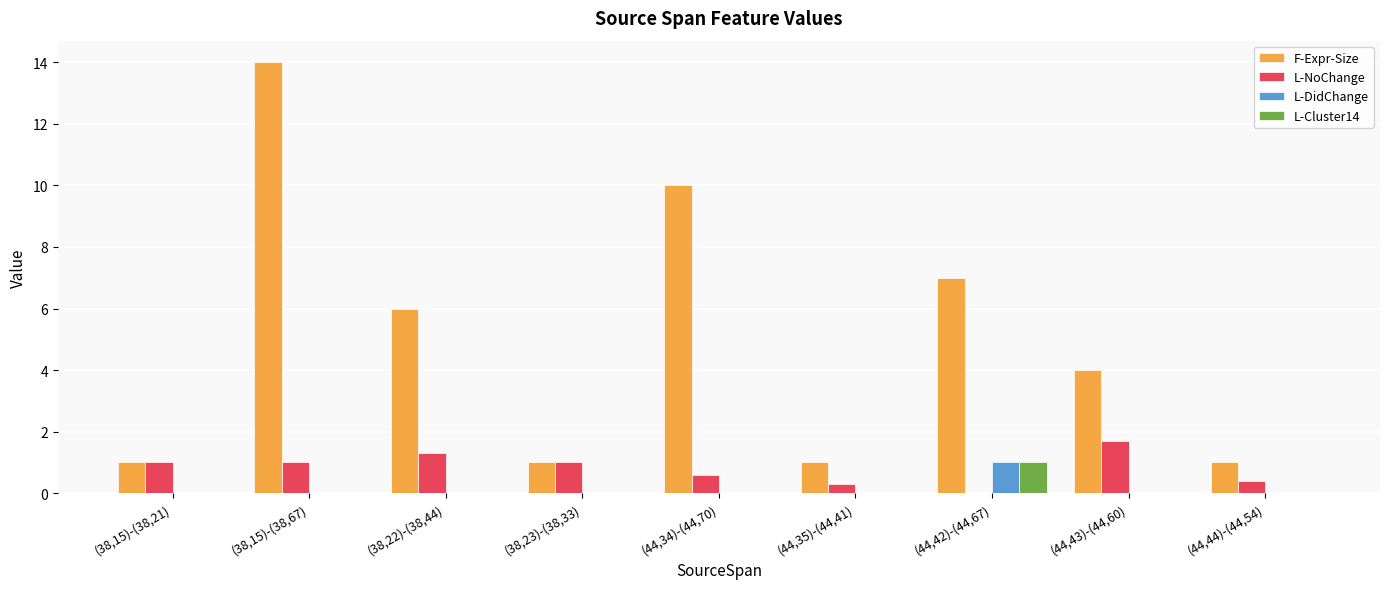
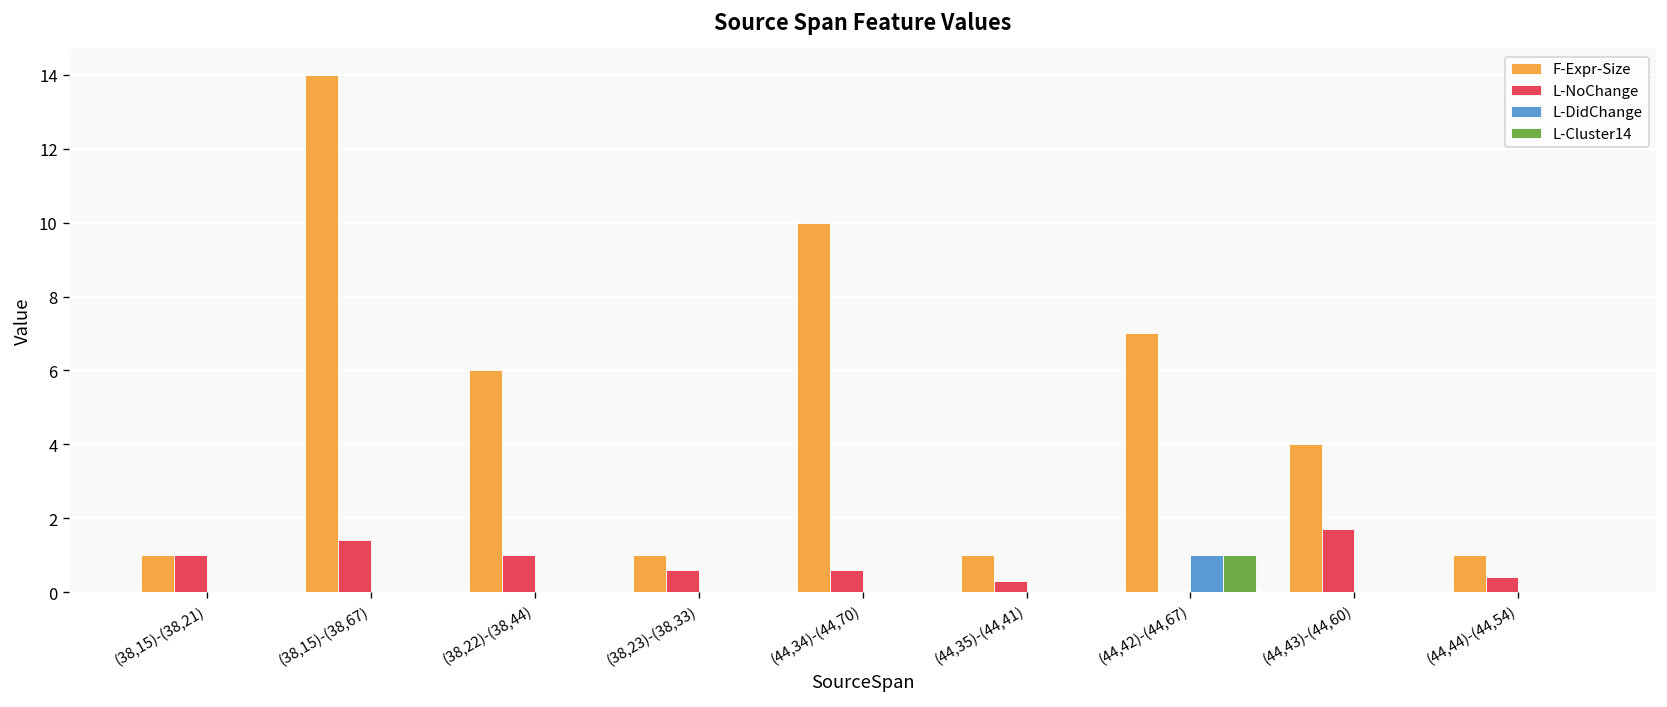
L-NoChange, (38,15)-(38,67): 1.0 -> 1.4
L-NoChange, (38,22)-(38,44): 1.3 -> 1.0
L-NoChange, (38,23)-(38,33): 1.0 -> 0.6
